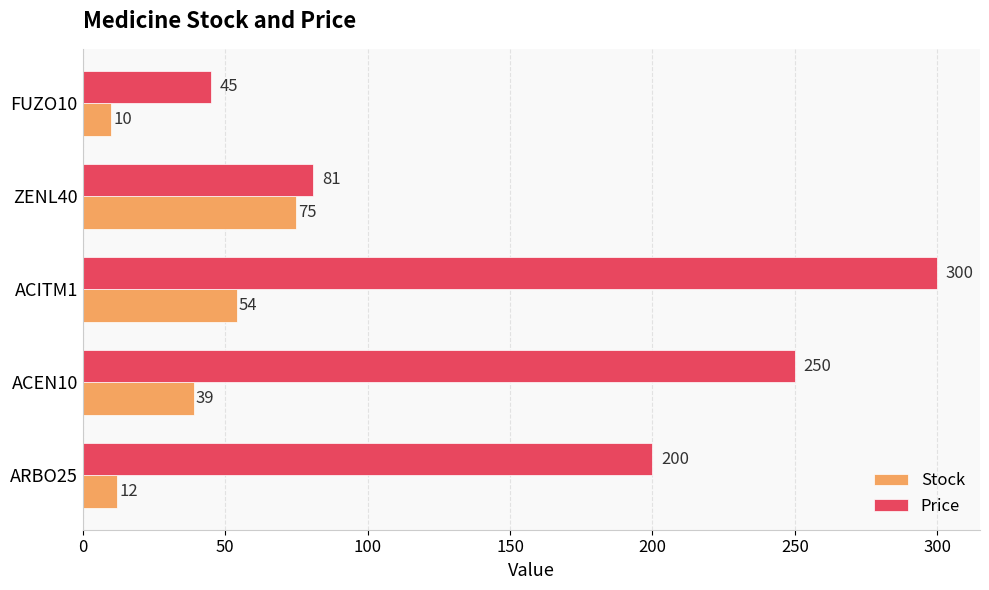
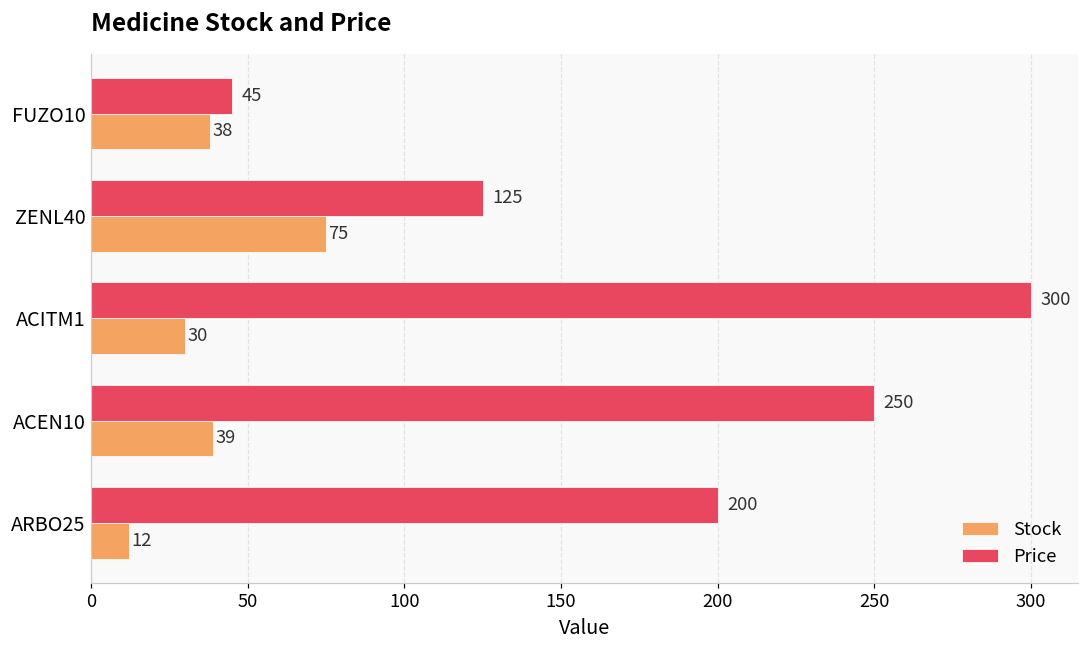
Stock, FUZO10: 10 -> 38
Price, ZENL40: 81 -> 125
Stock, ACITM1: 54 -> 30
